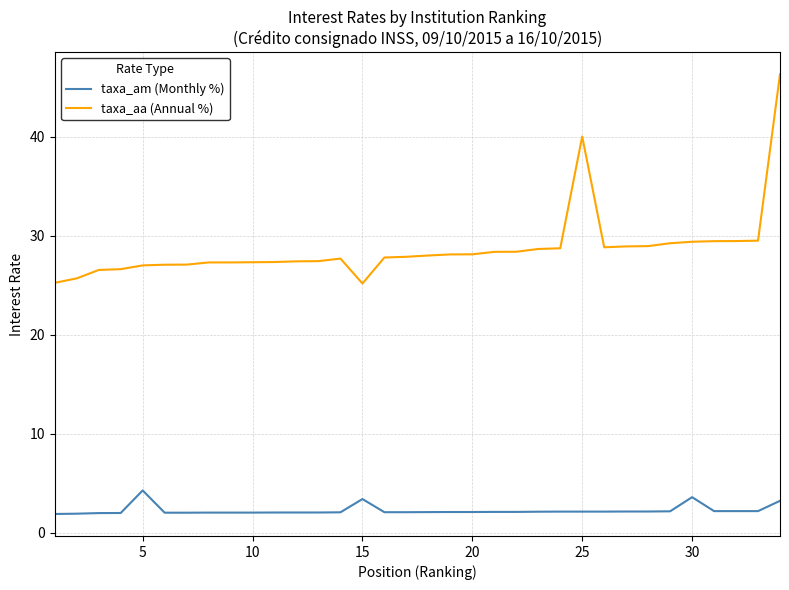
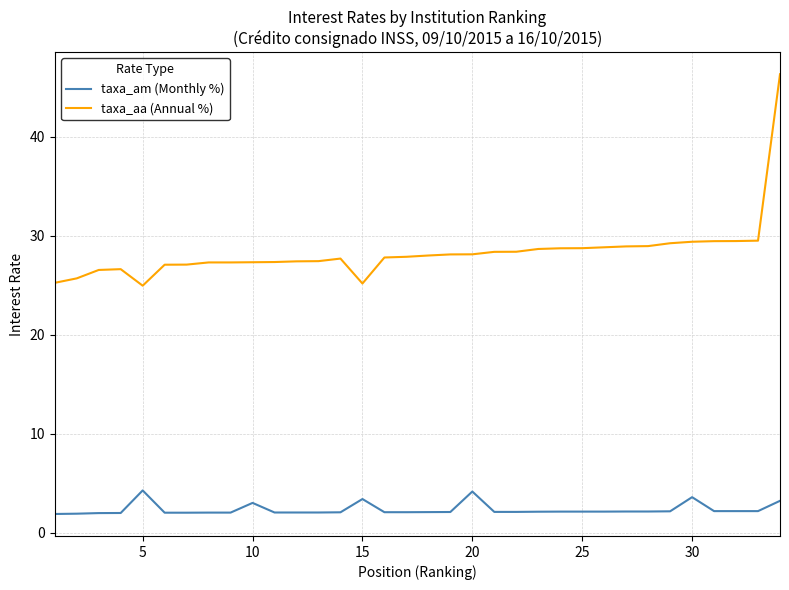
taxa_aa (Annual %), 5: 27 -> 25
taxa_am (Monthly %), 10: 2 -> 3
taxa_am (Monthly %), 20: 2 -> 4
taxa_aa (Annual %), 25: 40 -> 29
